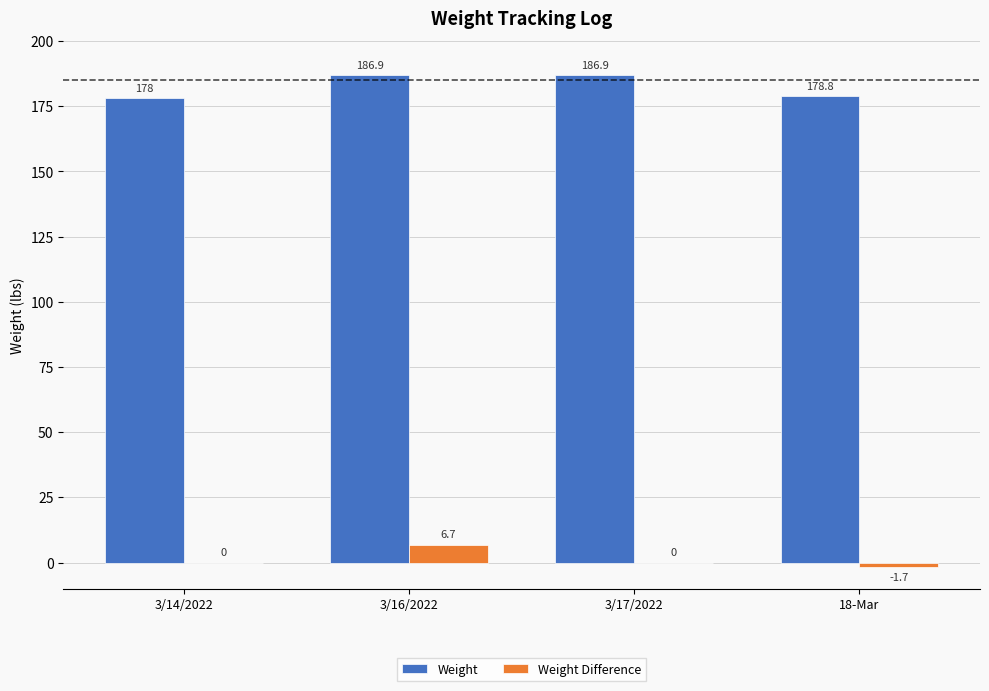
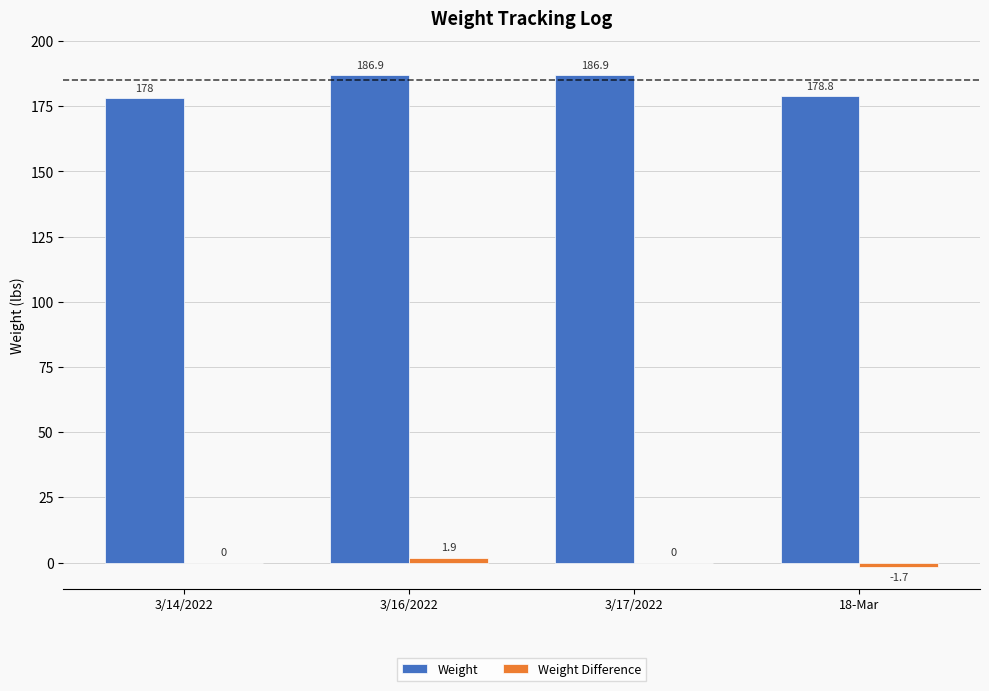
Weight Difference, 3/16/2022: 6.7 -> 1.9
